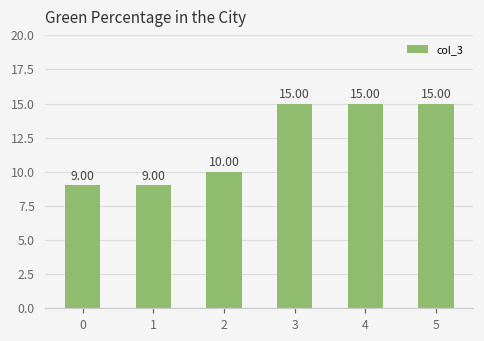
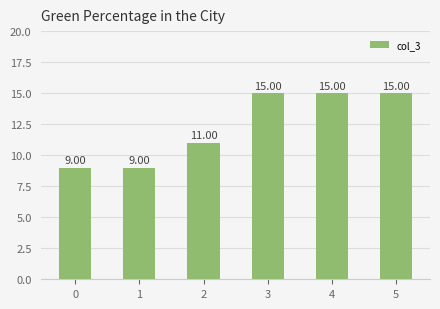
2: 10.00 -> 11.00
